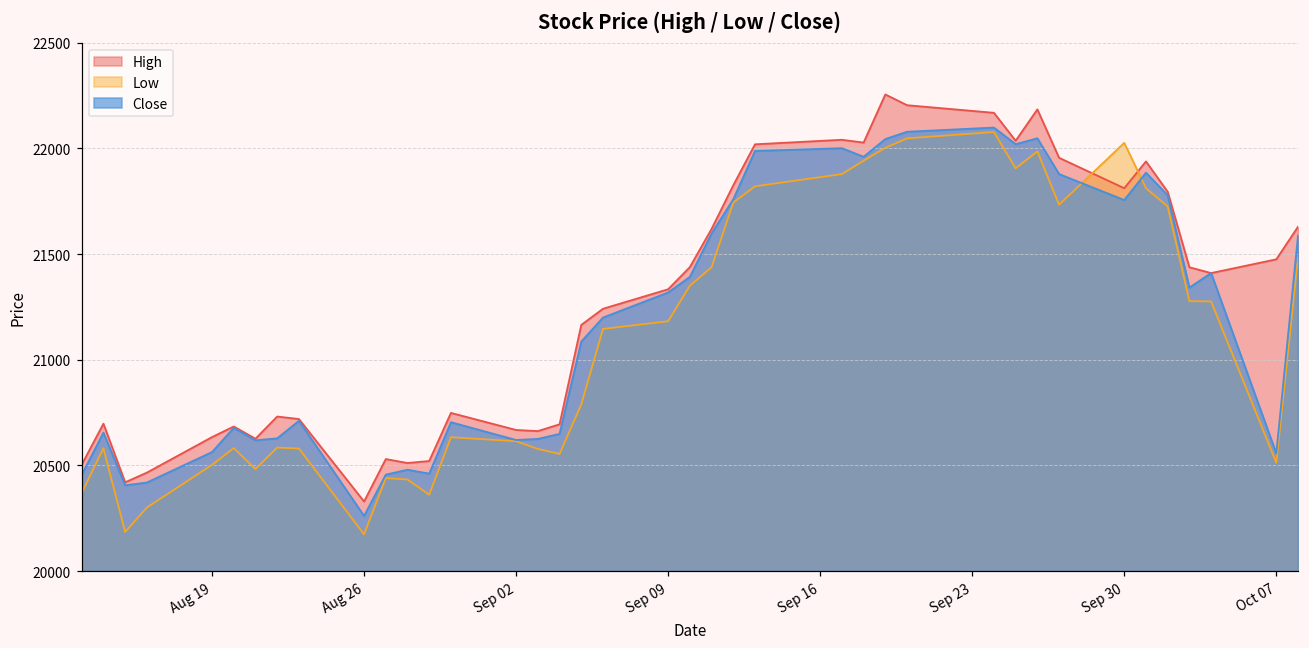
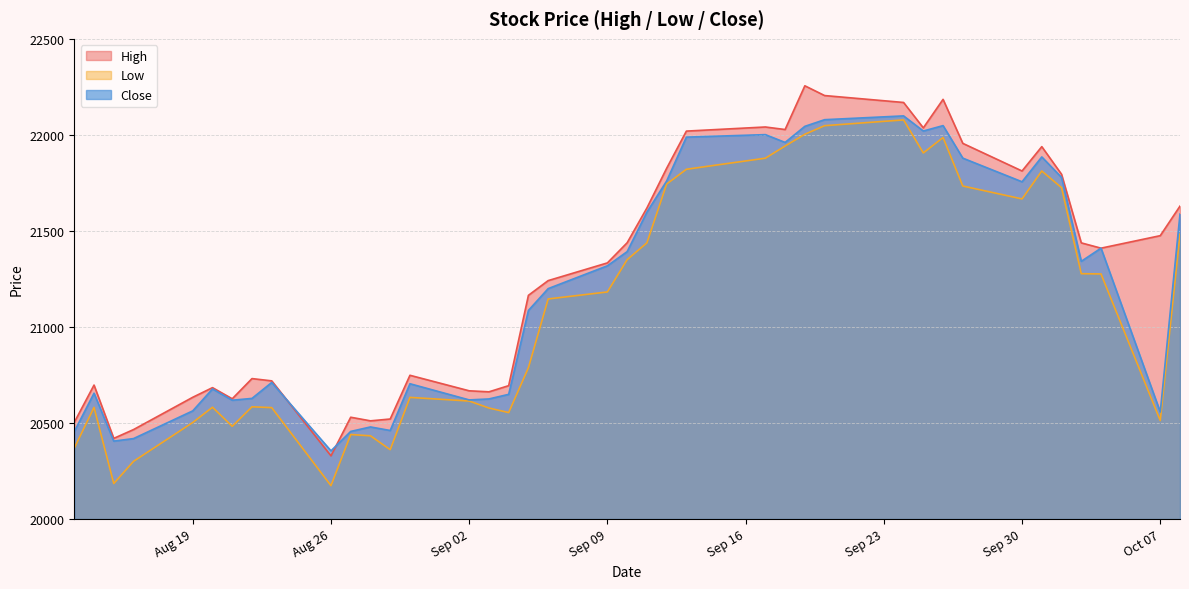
Close, Aug 26: 20260 -> 20350
Low, Sep 30: 22030 -> 21670
